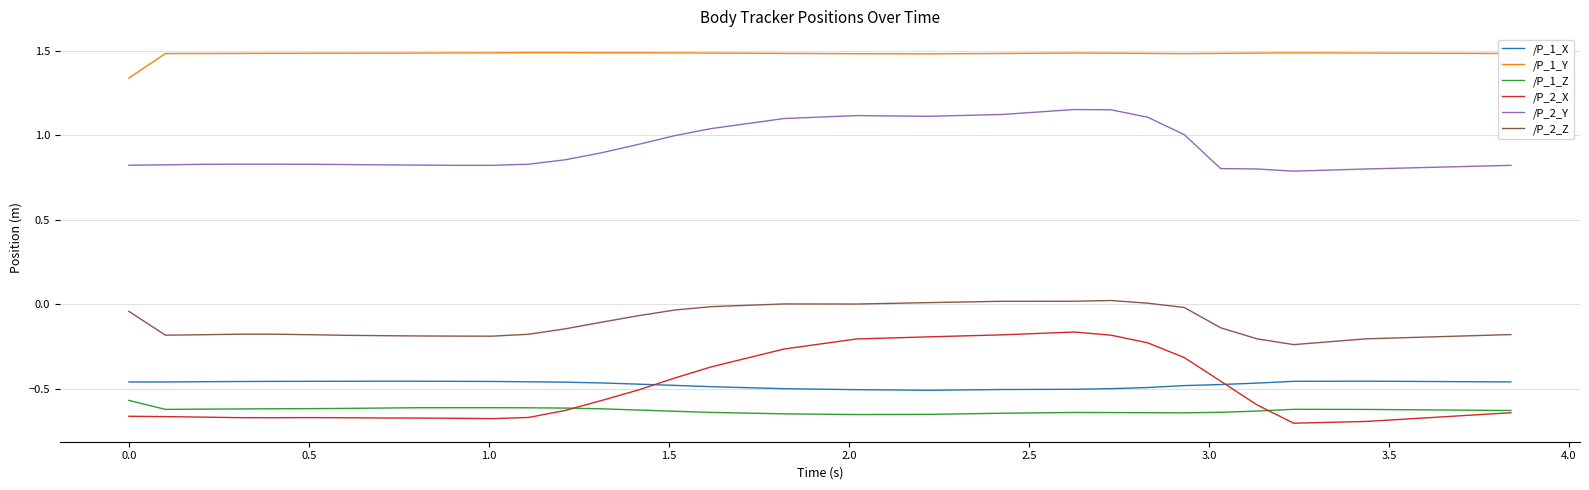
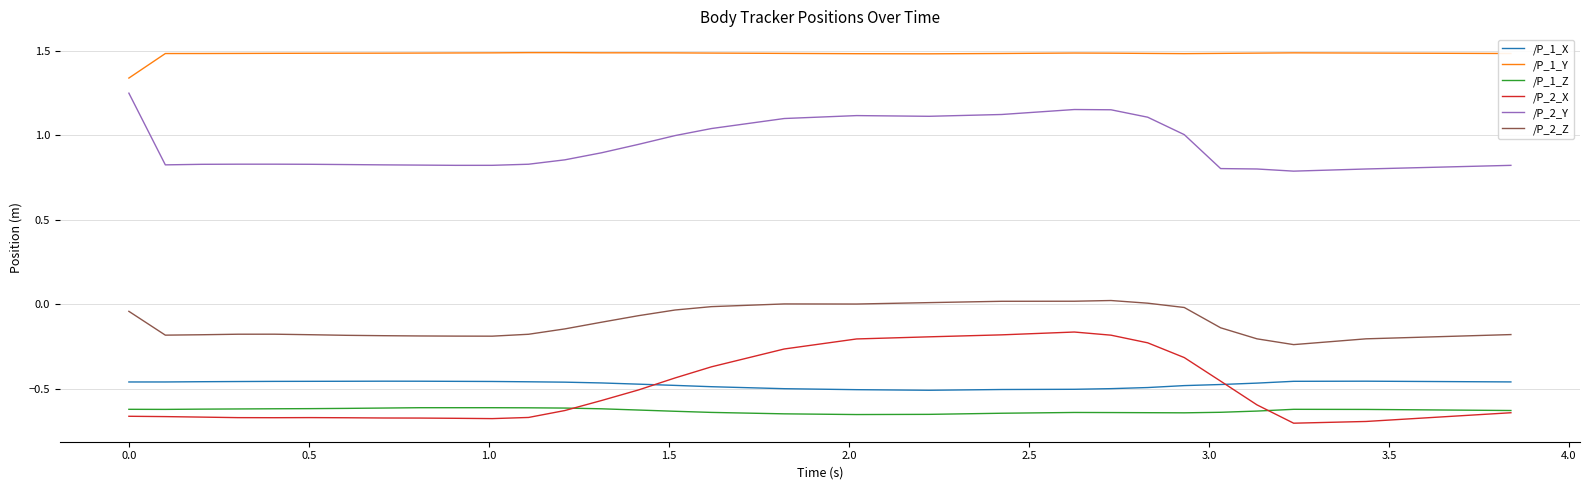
/P_1_Z, 0.0: -0.57 -> -0.62
/P_2_Y, 0.0: 0.82 -> 1.25
